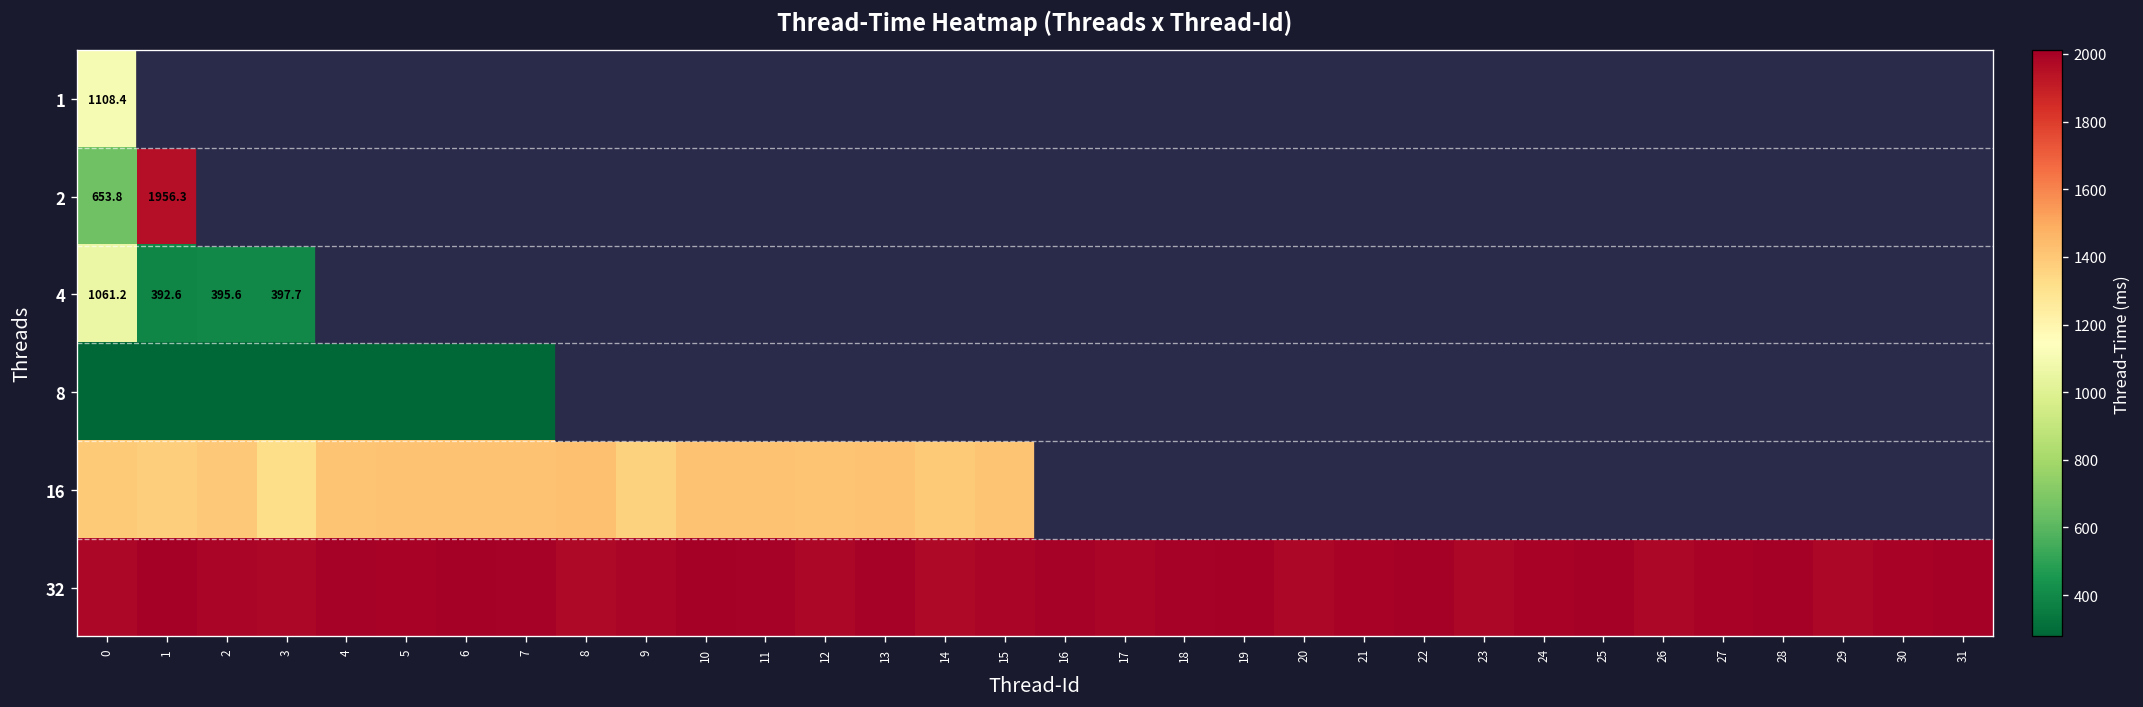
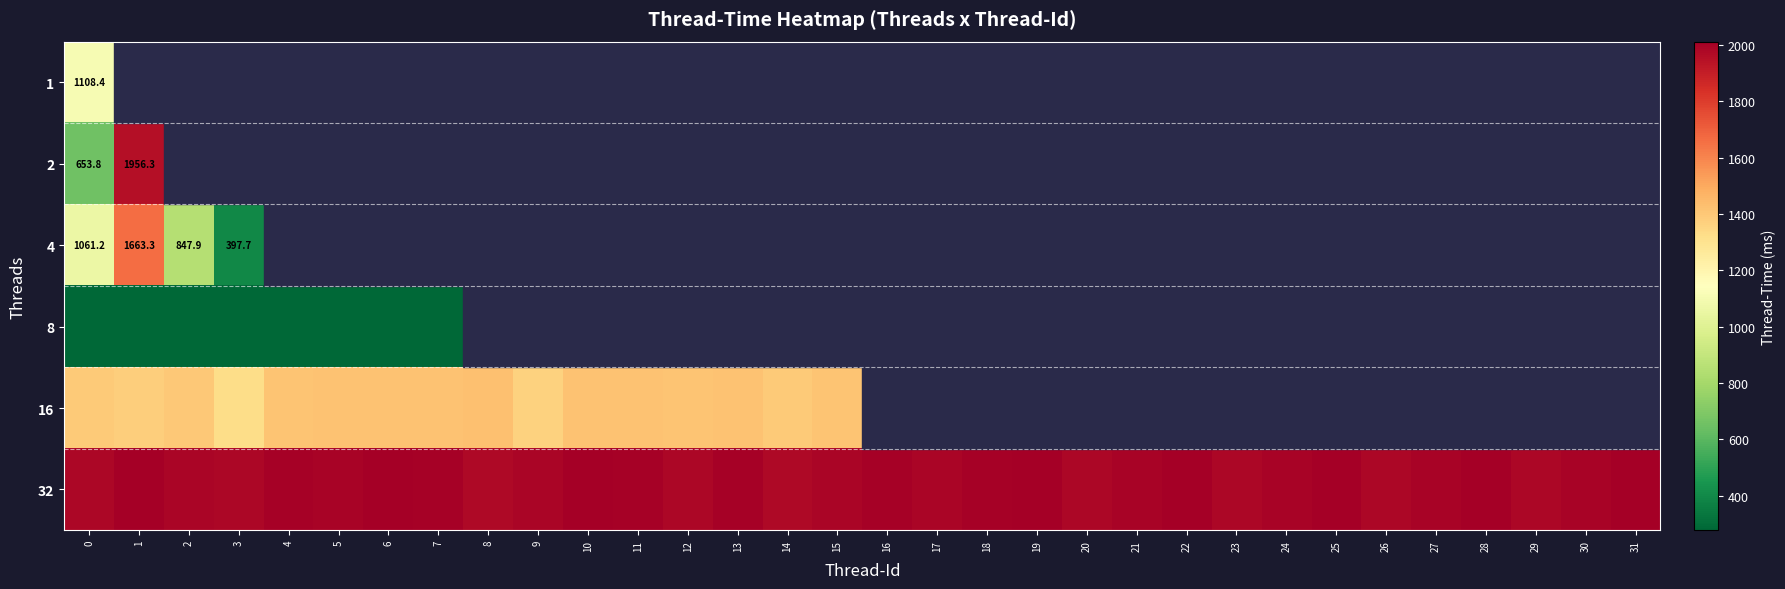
4, 1: 392.6 -> 1663.3
4, 2: 395.6 -> 847.9
